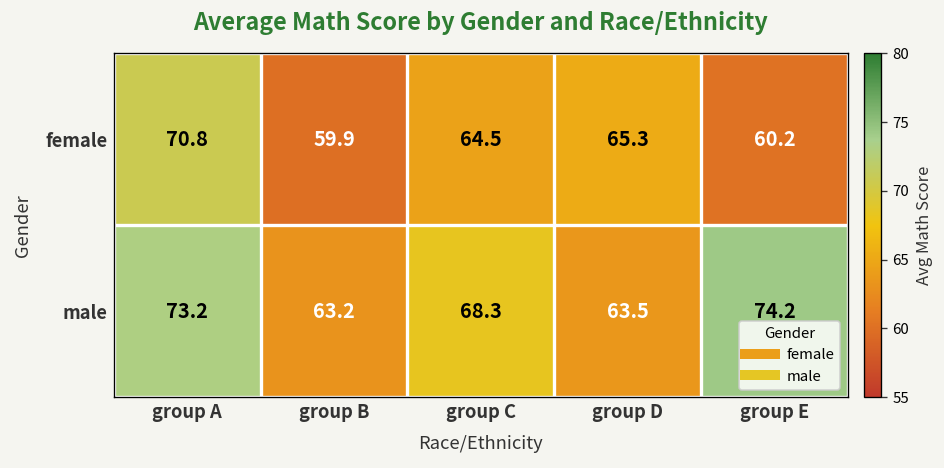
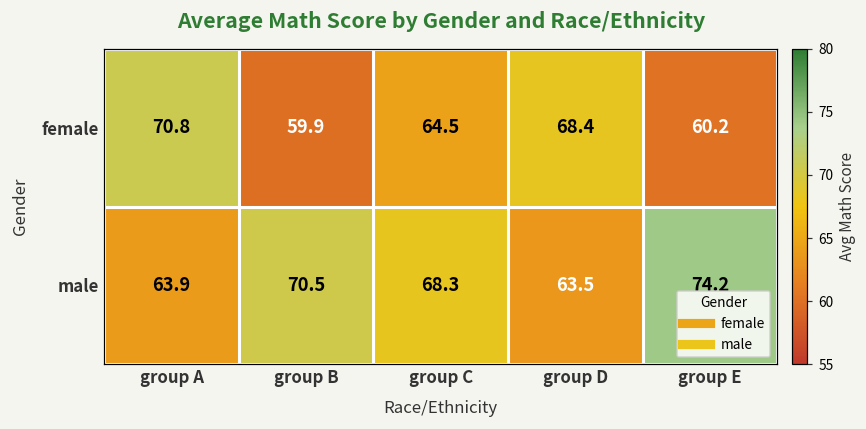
female, group D: 65.3 -> 68.4
male, group A: 73.2 -> 63.9
male, group B: 63.2 -> 70.5
